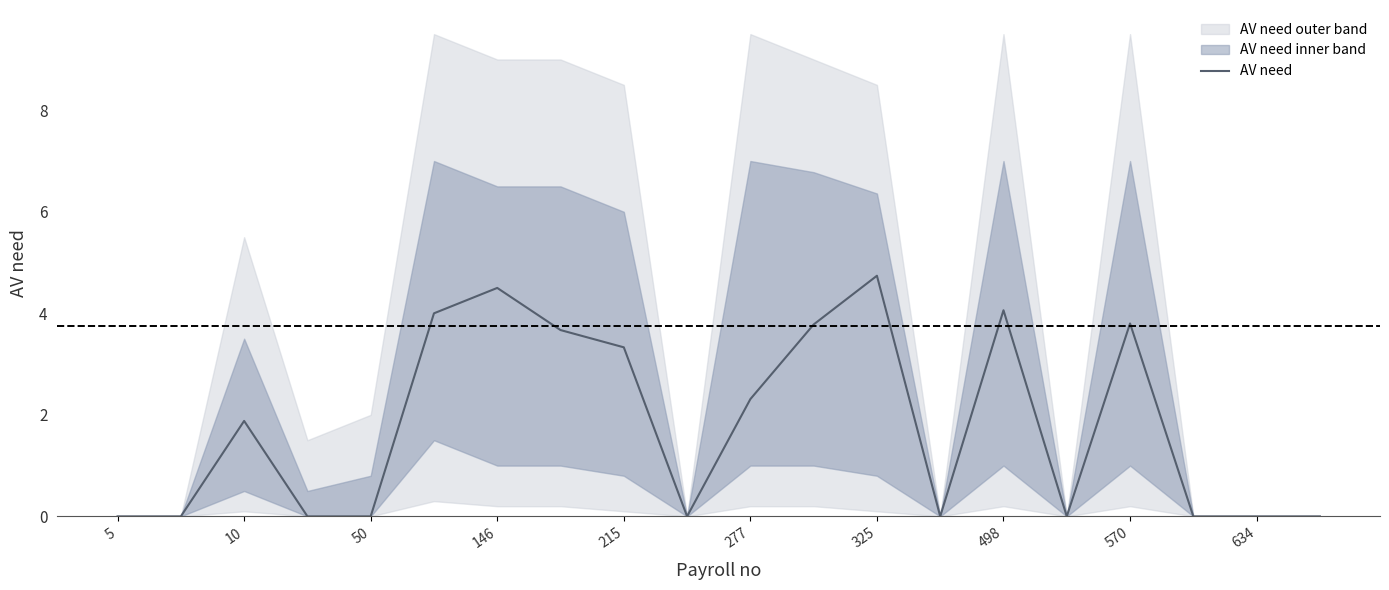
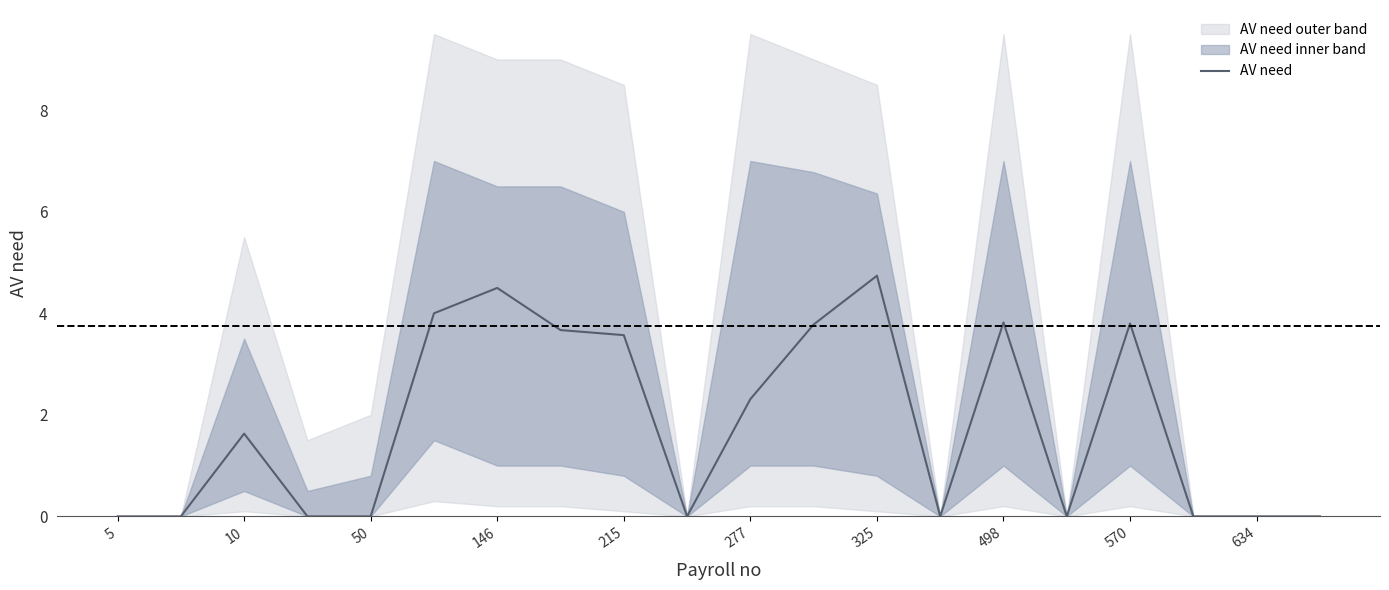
AV need, 10: 1.9 -> 1.6
AV need, 215: 3.3 -> 3.6
AV need, 498: 4.1 -> 3.8
